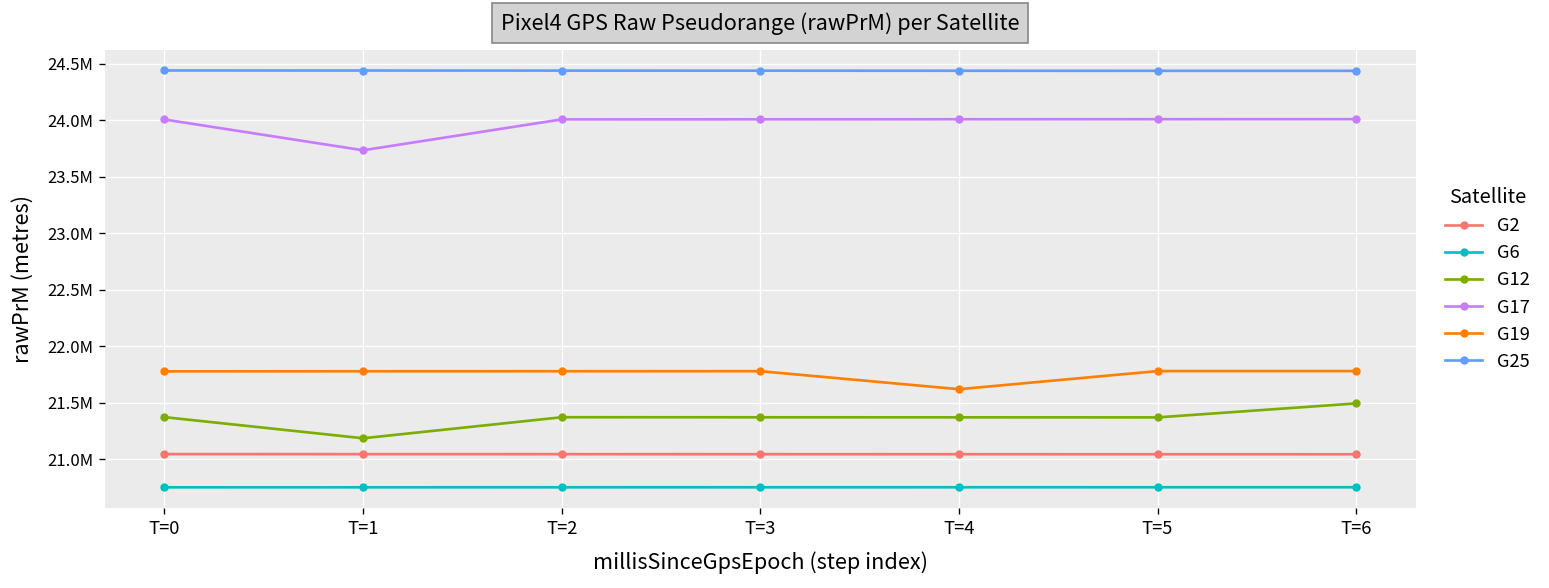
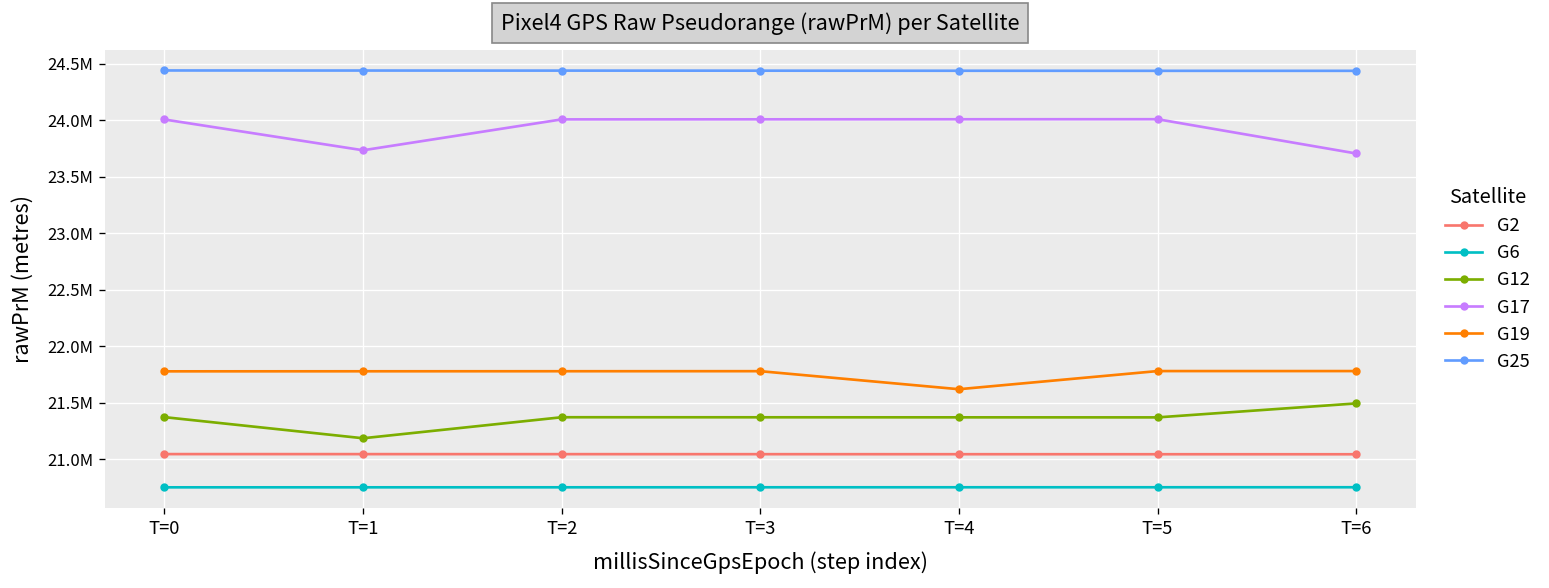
G17, T=6: 24000000 -> 23700000
